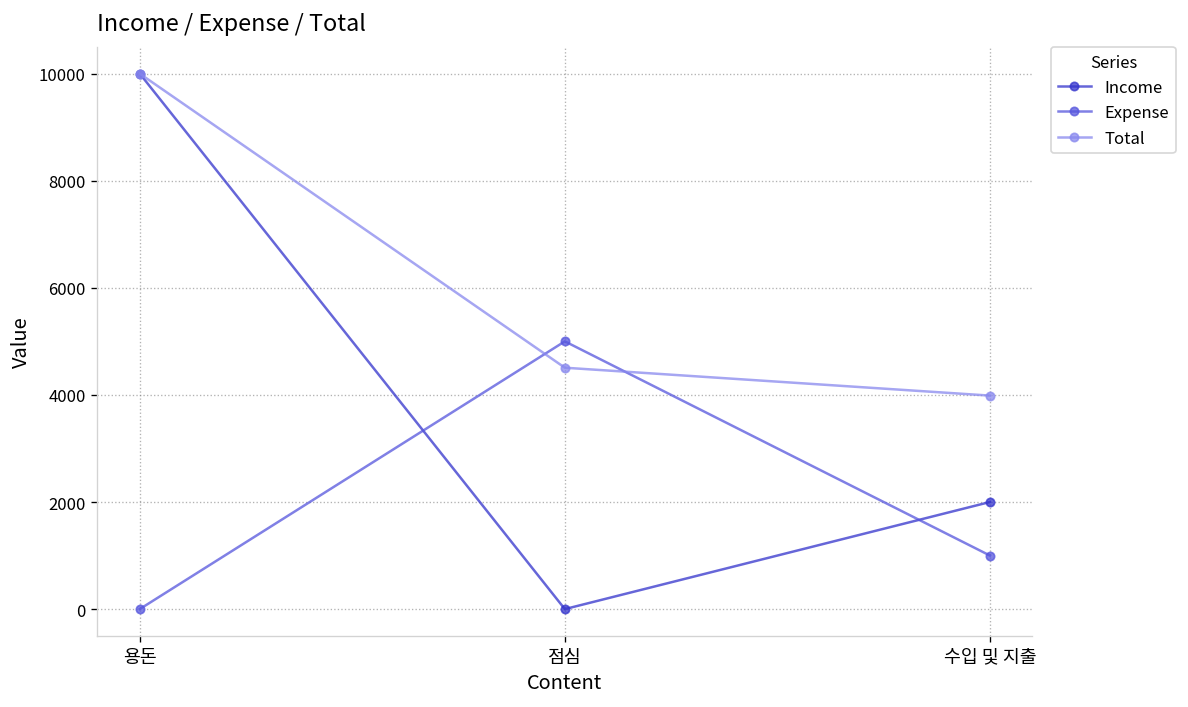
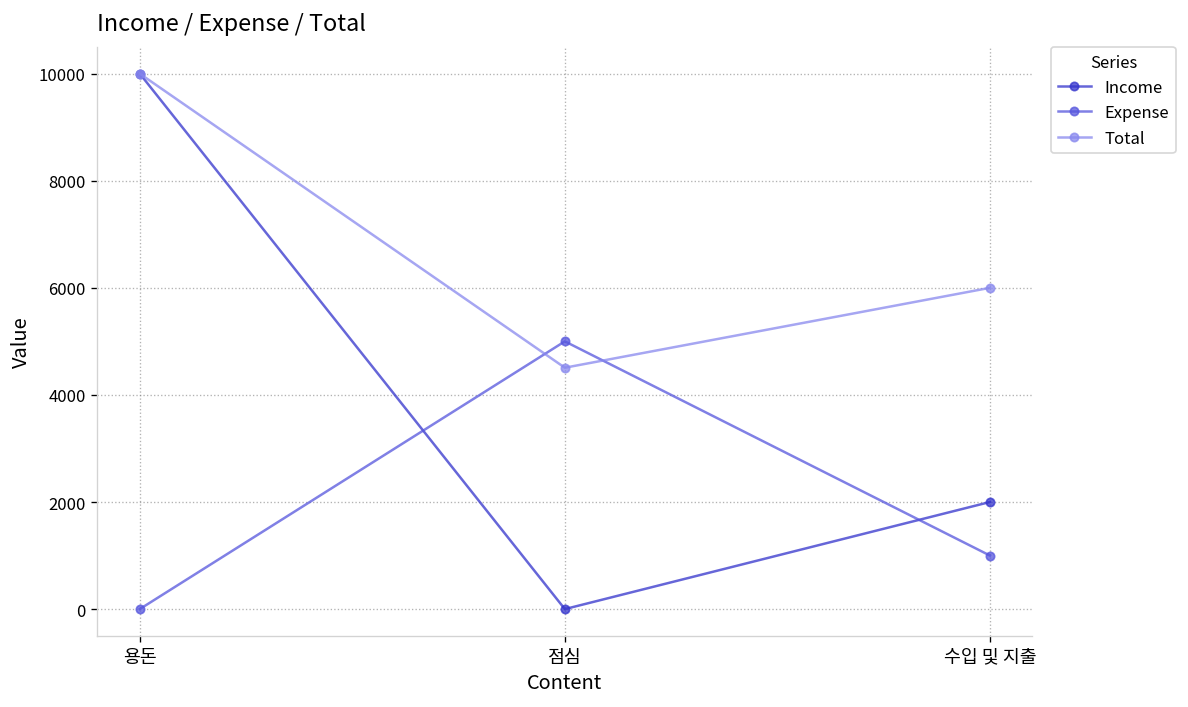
Total, 수입 및 지출: 4000 -> 6000
